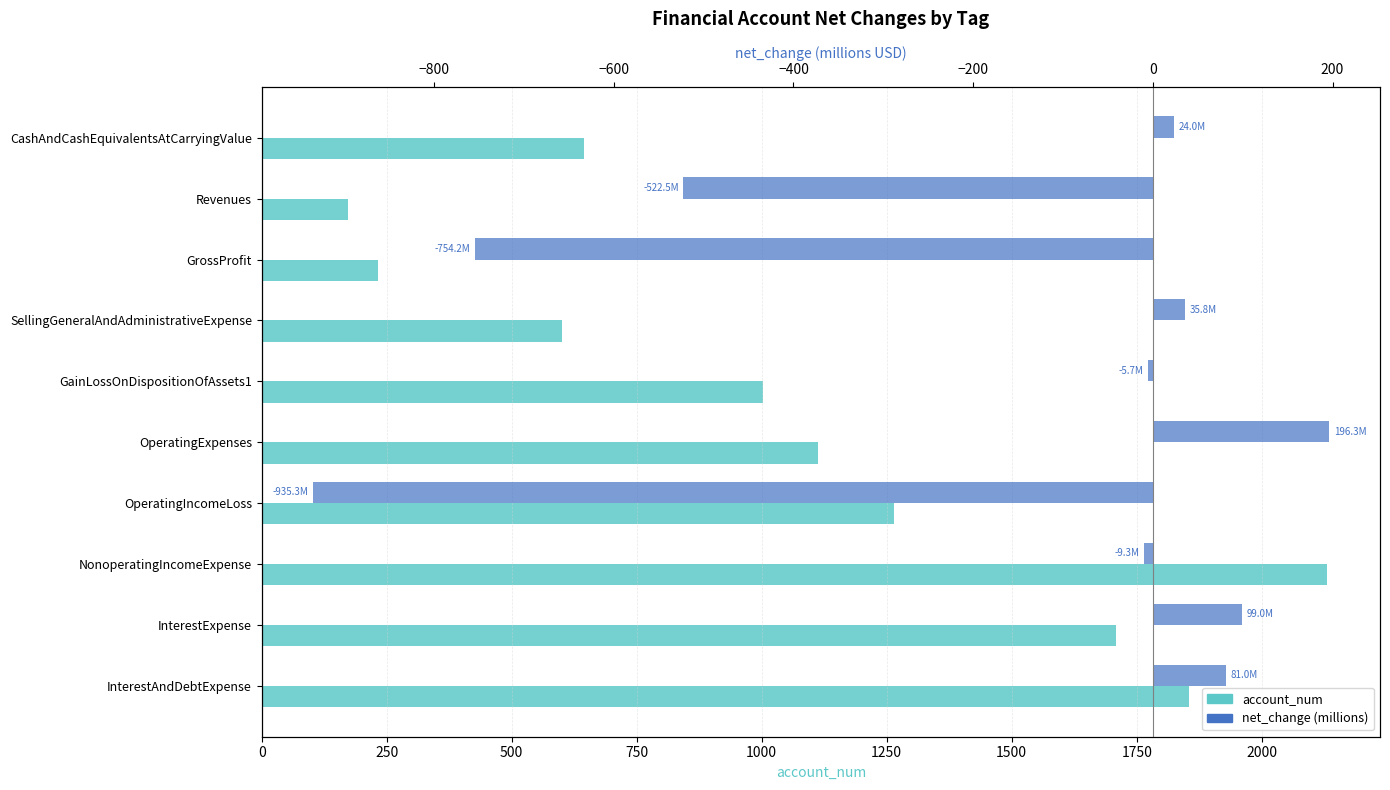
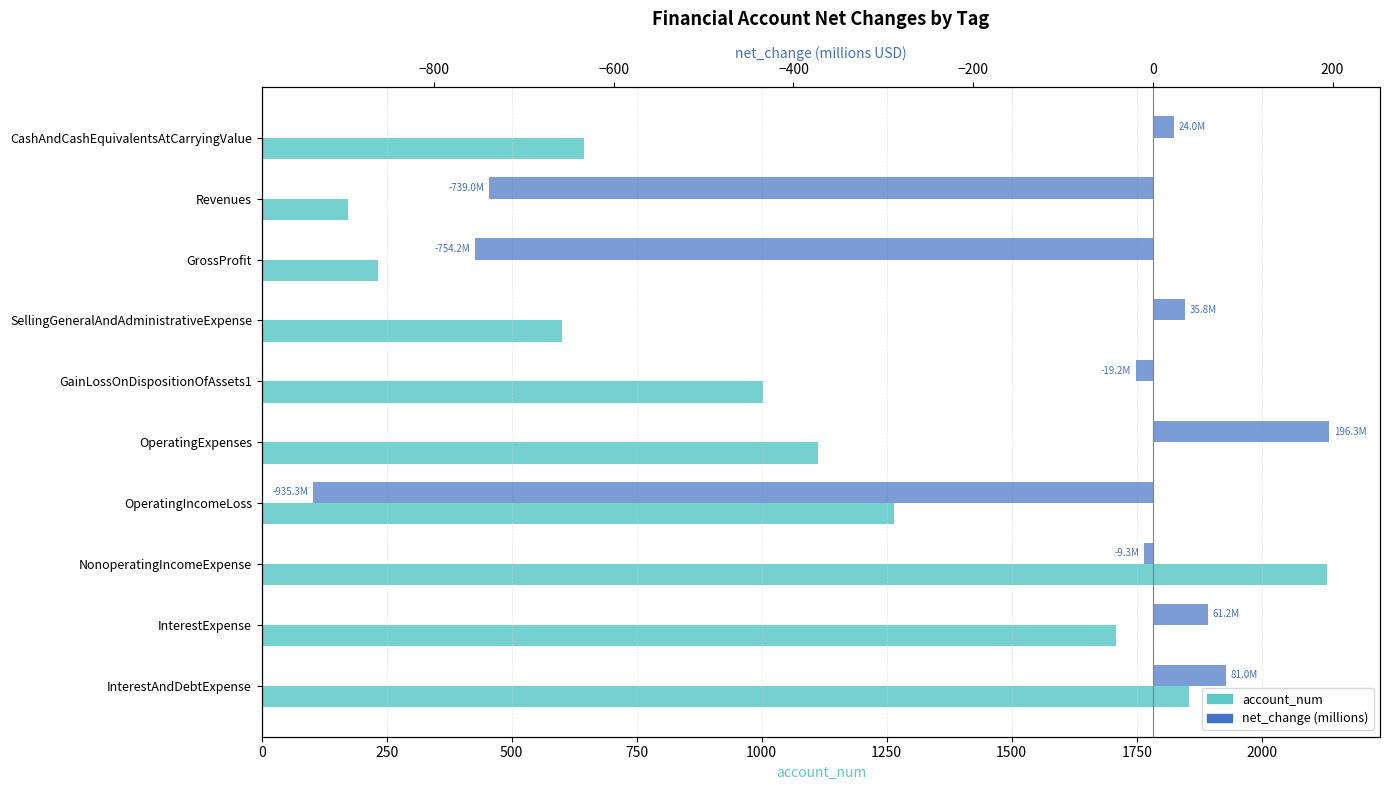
net_change (millions), Revenues: -522.5M -> -739.0M
net_change (millions), GainLossOnDispositionOfAssets1: -5.7M -> -19.2M
net_change (millions), InterestExpense: 99.0M -> 61.2M
